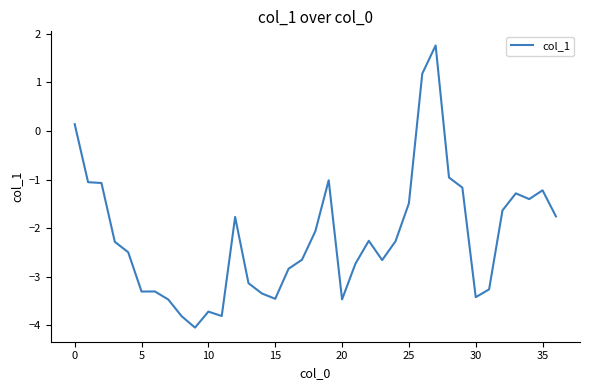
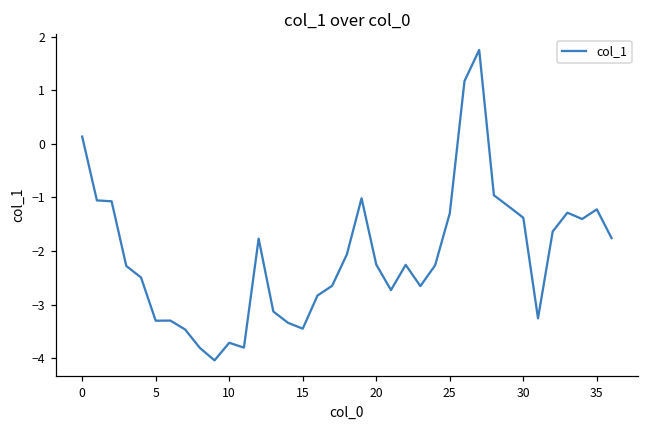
20: -3.5 -> -2.3
25: -1.5 -> -1.3
30: -3.4 -> -1.4
